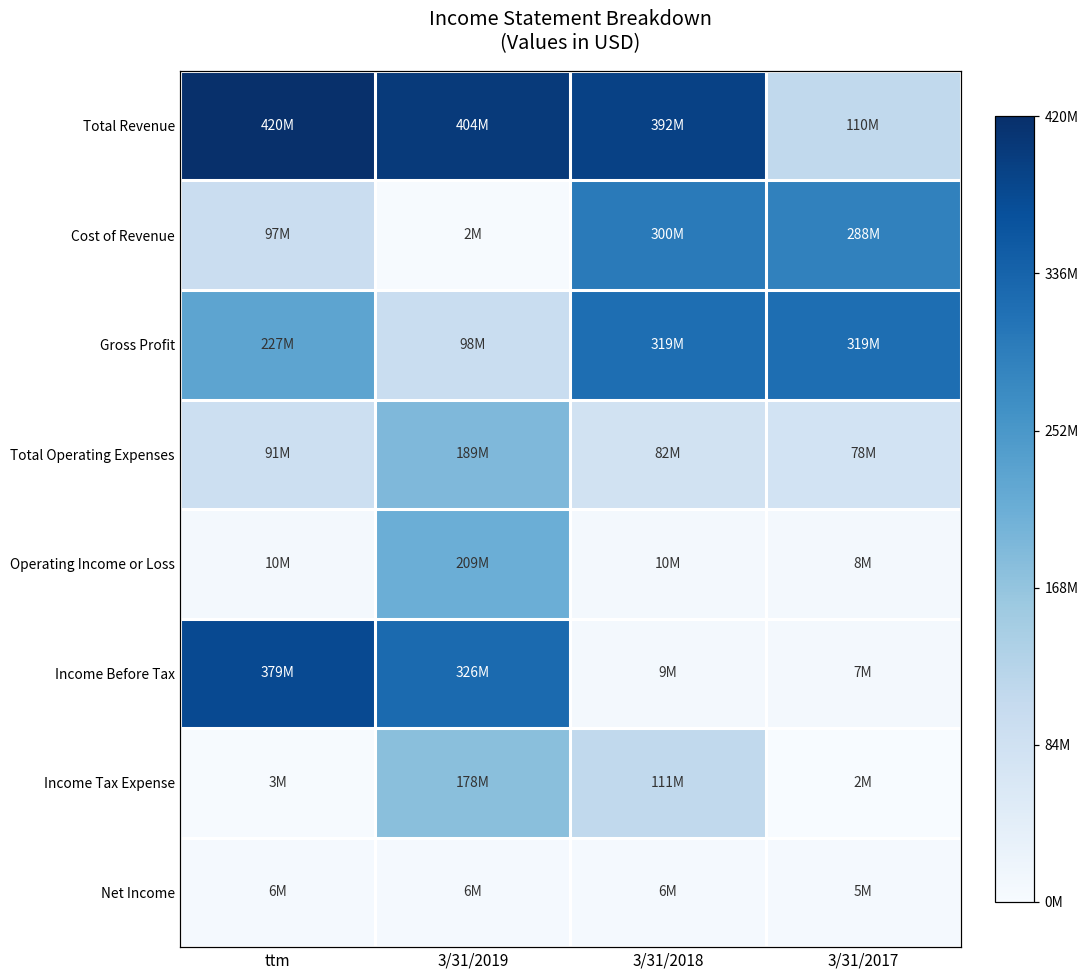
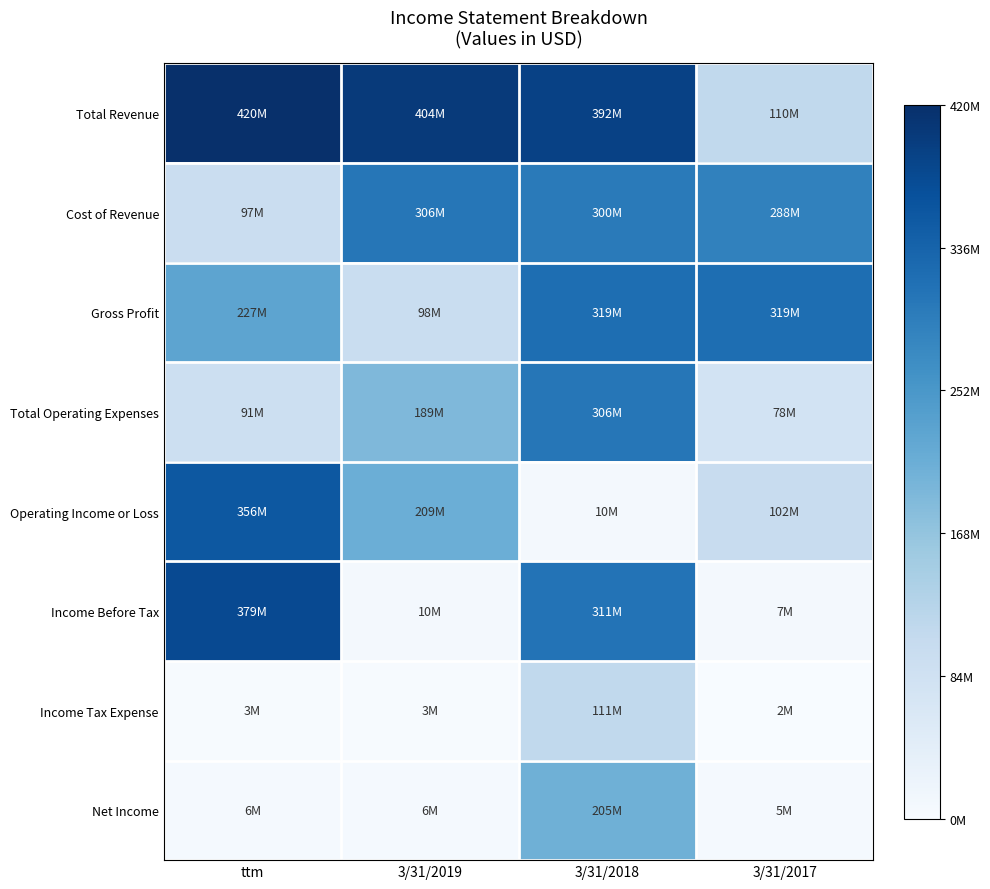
Cost of Revenue, 3/31/2019: 2M -> 306M
Total Operating Expenses, 3/31/2018: 82M -> 306M
Operating Income or Loss, ttm: 10M -> 356M
Operating Income or Loss, 3/31/2017: 8M -> 102M
Income Before Tax, 3/31/2019: 326M -> 10M
Income Before Tax, 3/31/2018: 9M -> 311M
Income Tax Expense, 3/31/2019: 178M -> 3M
Net Income, 3/31/2018: 6M -> 205M
